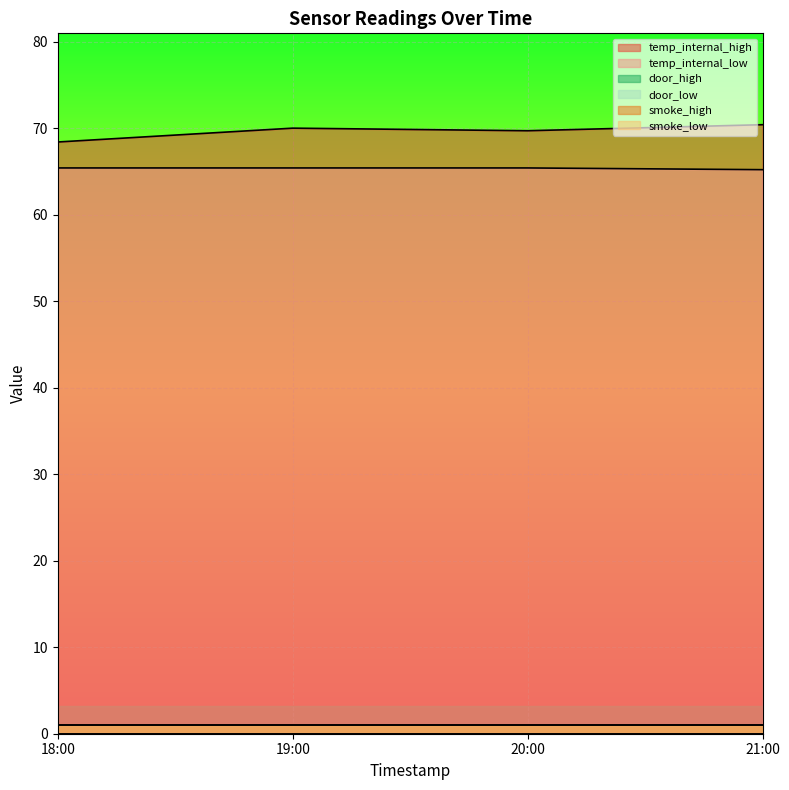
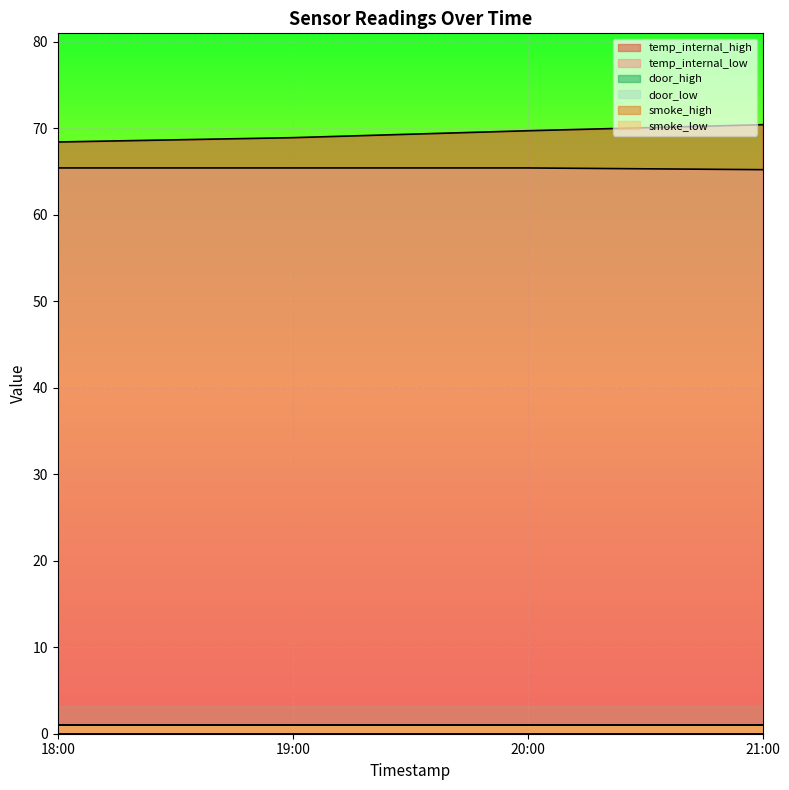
temp_internal_high, 19:00: 70 -> 69
